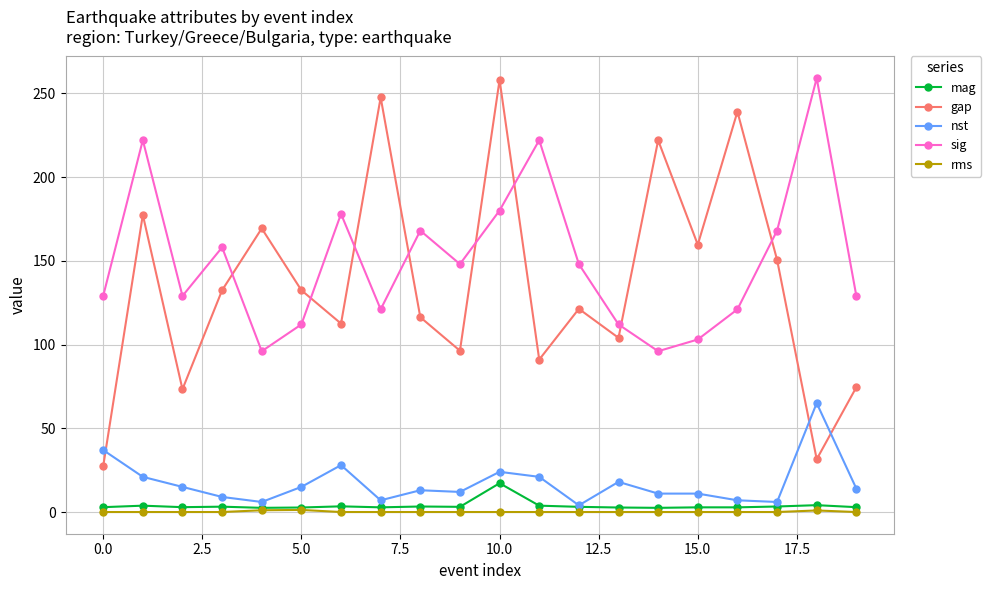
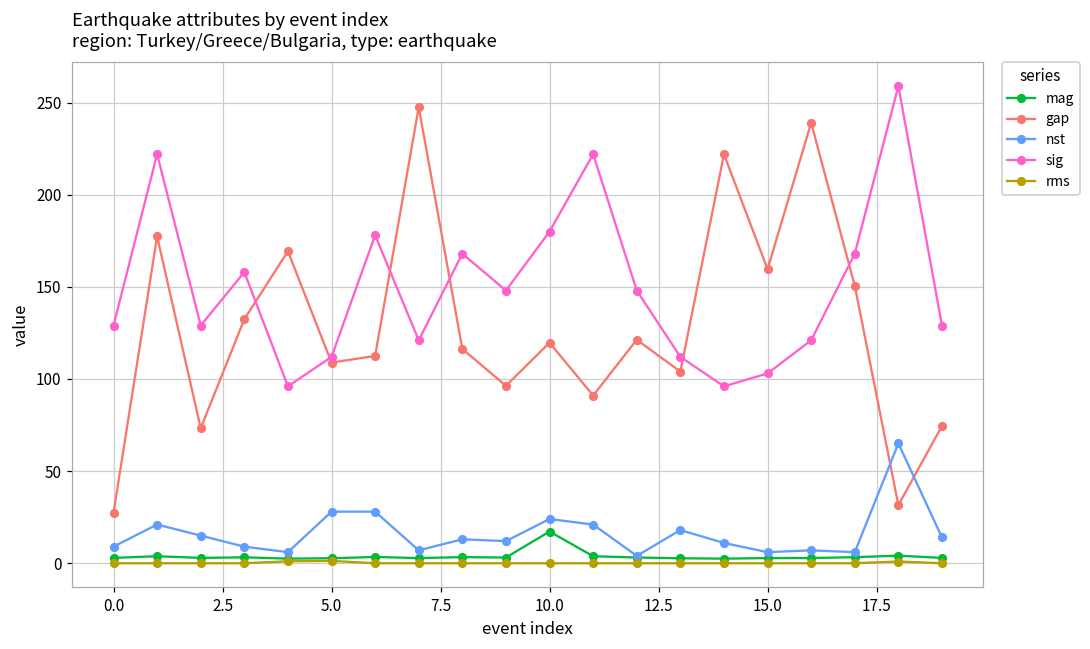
nst, 0.0: 37 -> 9
gap, 5.0: 132 -> 109
nst, 5.0: 15 -> 28
gap, 10.0: 258 -> 120
nst, 15.0: 11 -> 6
